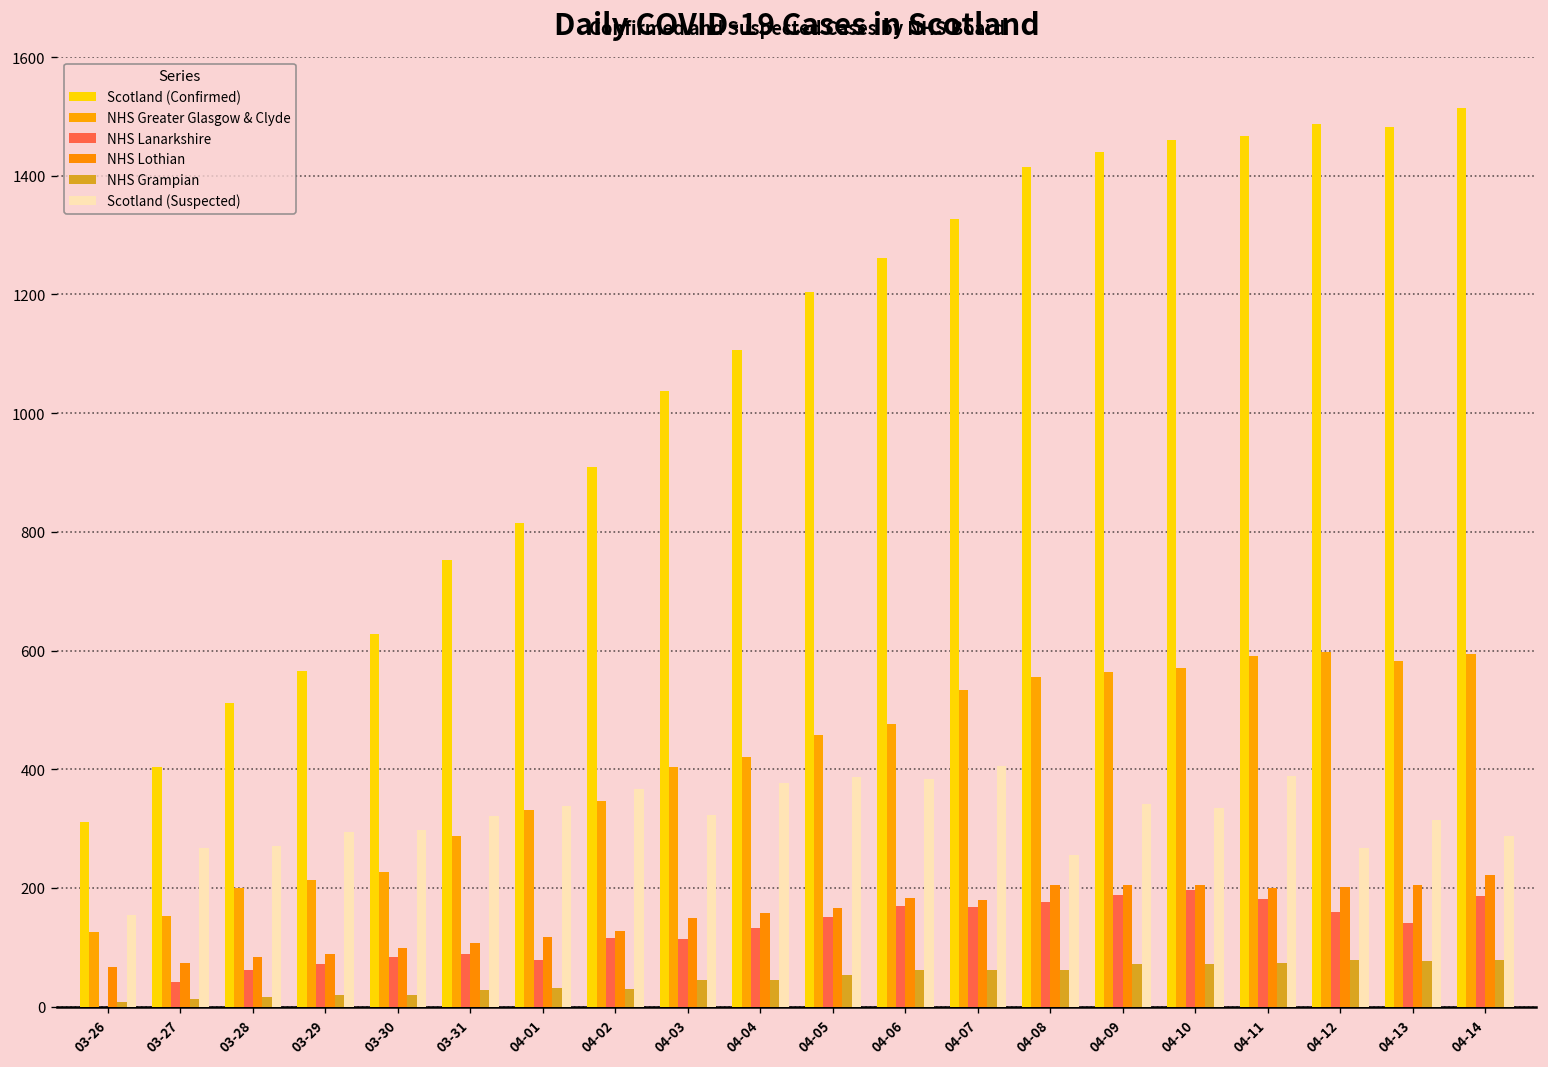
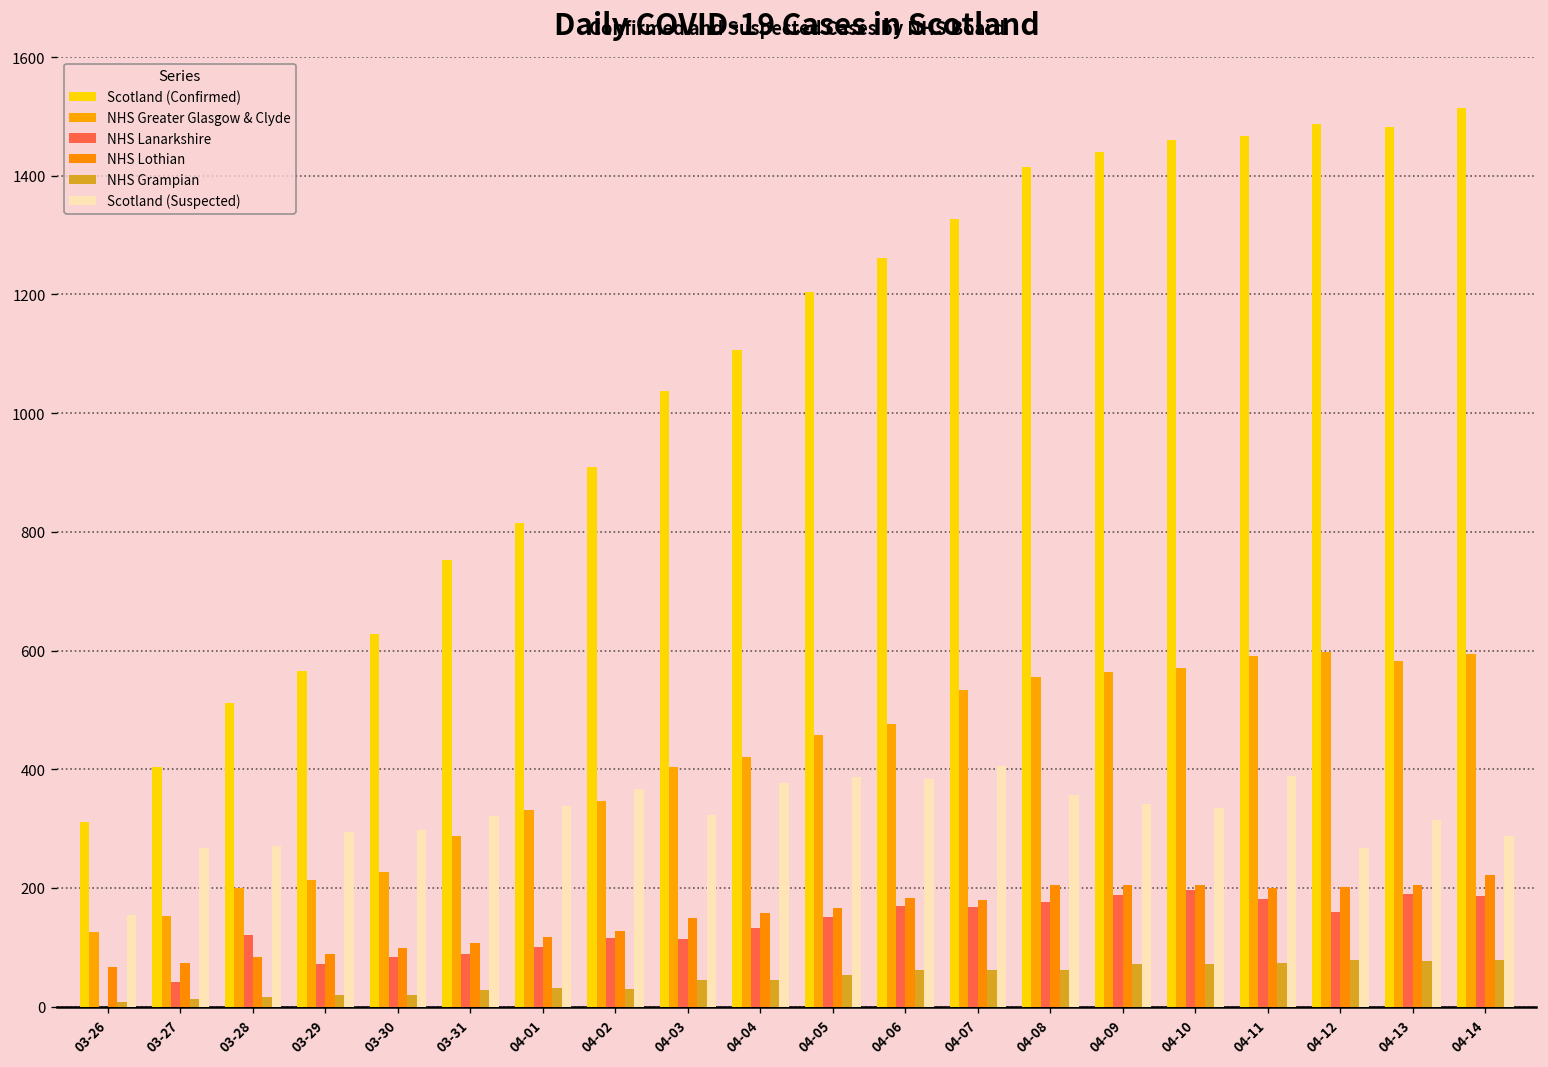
NHS Lanarkshire, 03-28: 60 -> 120
NHS Lanarkshire, 04-01: 80 -> 100
Scotland (Suspected), 04-08: 260 -> 360
NHS Lanarkshire, 04-13: 140 -> 190
